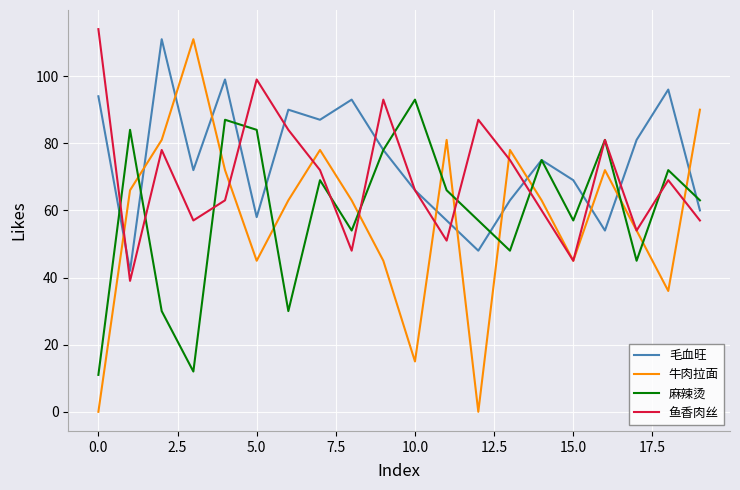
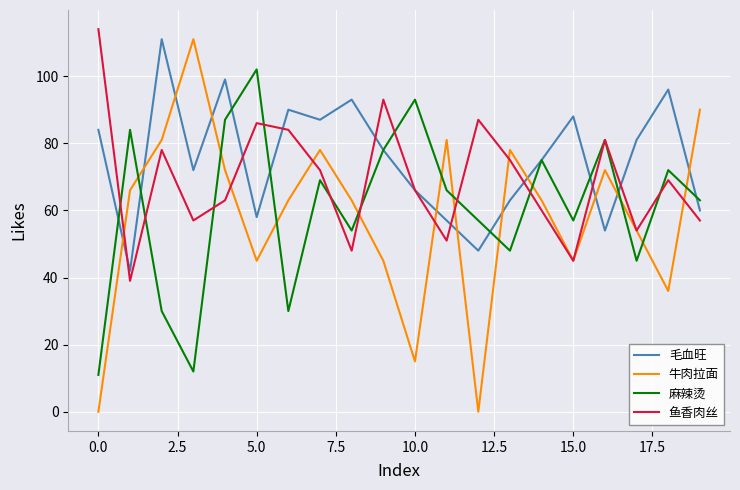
毛血旺, 0.0: 94 -> 84
麻辣烫, 5.0: 84 -> 102
鱼香肉丝, 5.0: 99 -> 86
毛血旺, 15.0: 69 -> 88
